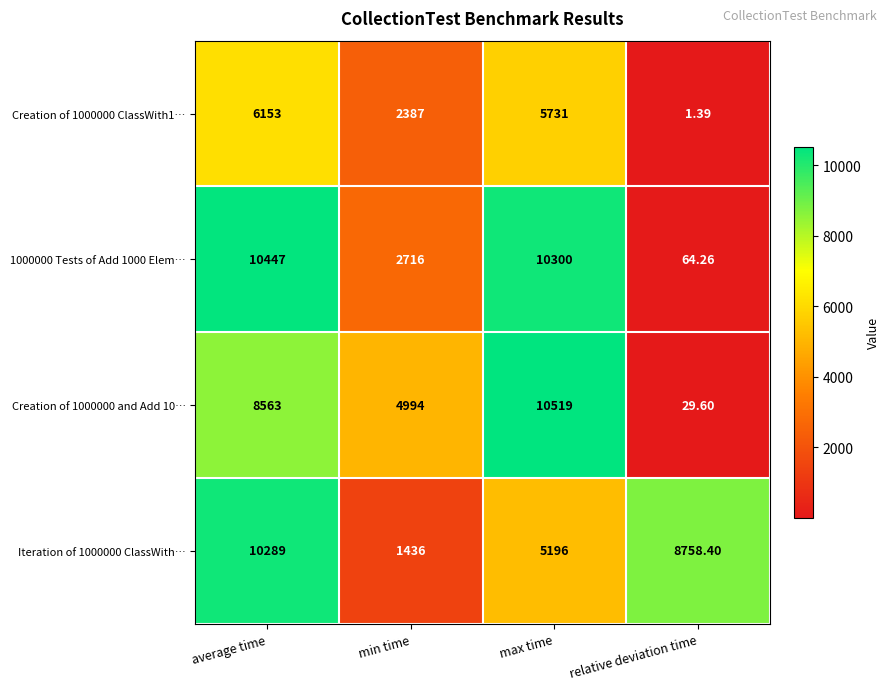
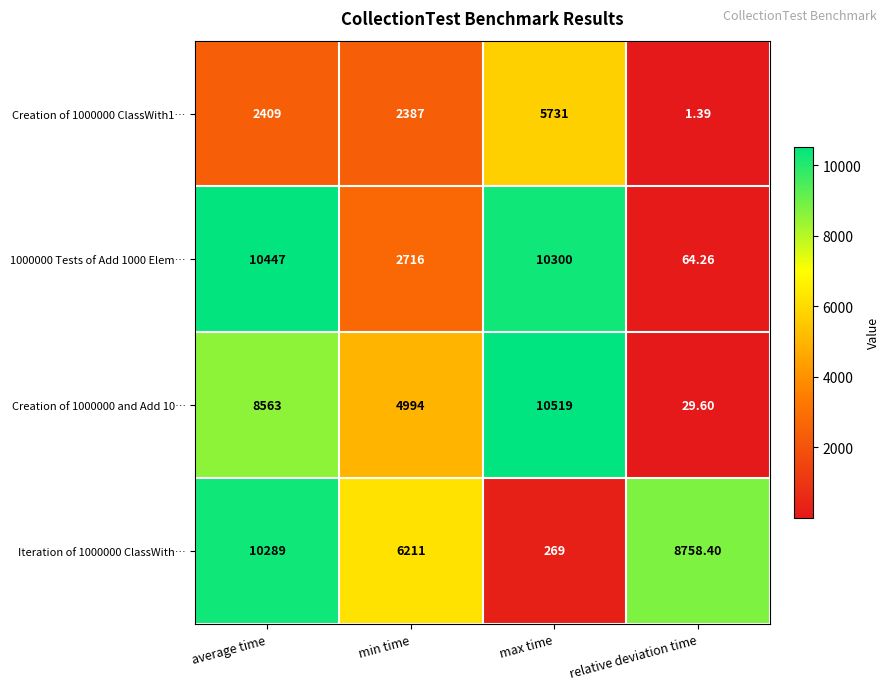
Creation of 1000000 ClassWith1…, average time: 6153 -> 2409
Iteration of 1000000 ClassWith…, min time: 1436 -> 6211
Iteration of 1000000 ClassWith…, max time: 5196 -> 269
